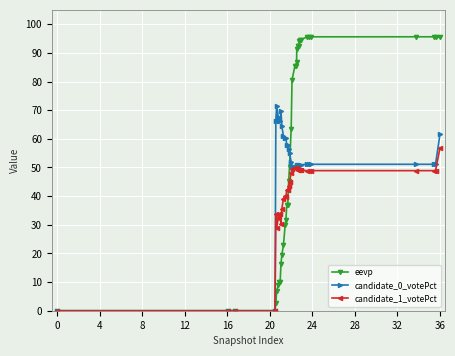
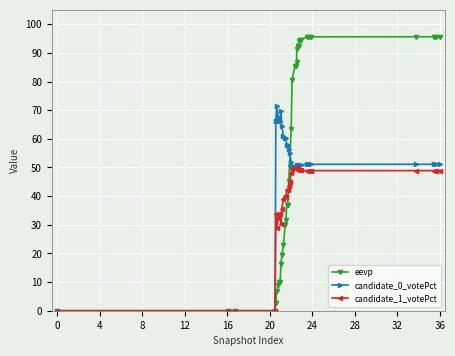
candidate_0_votePct, 36: 62 -> 51
candidate_1_votePct, 36: 57 -> 49
